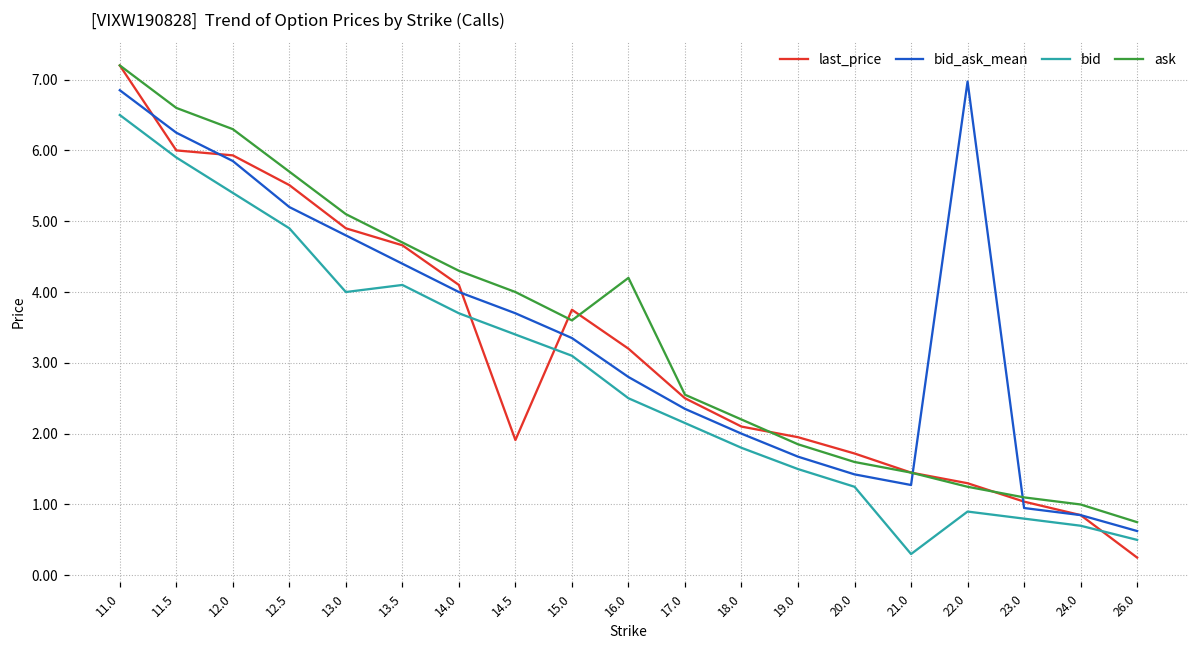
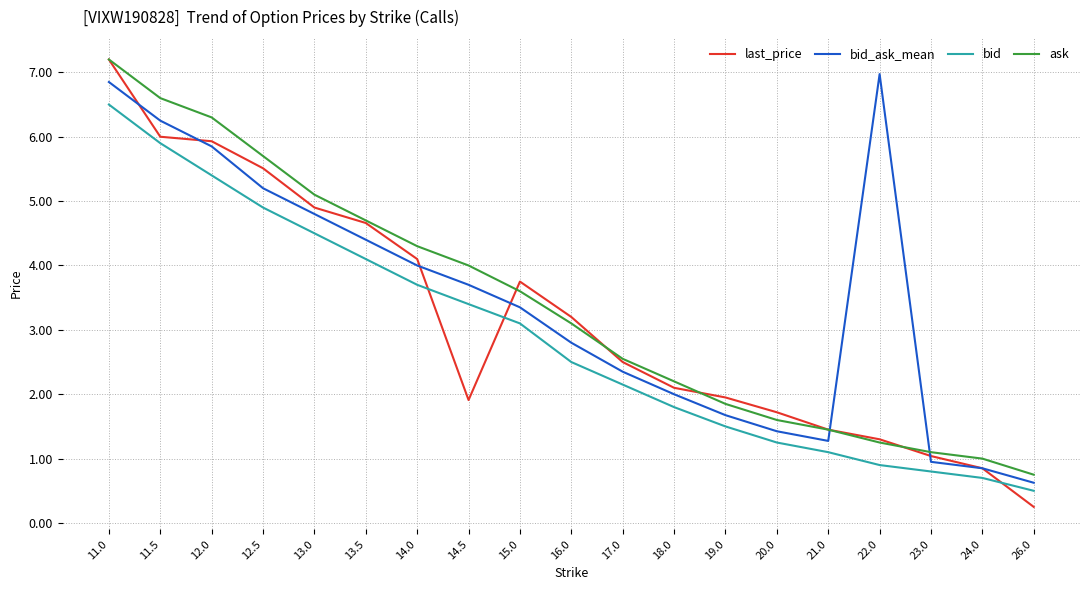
bid, 13.0: 4.0 -> 4.5
ask, 16.0: 4.2 -> 3.1
bid, 21.0: 0.3 -> 1.1
